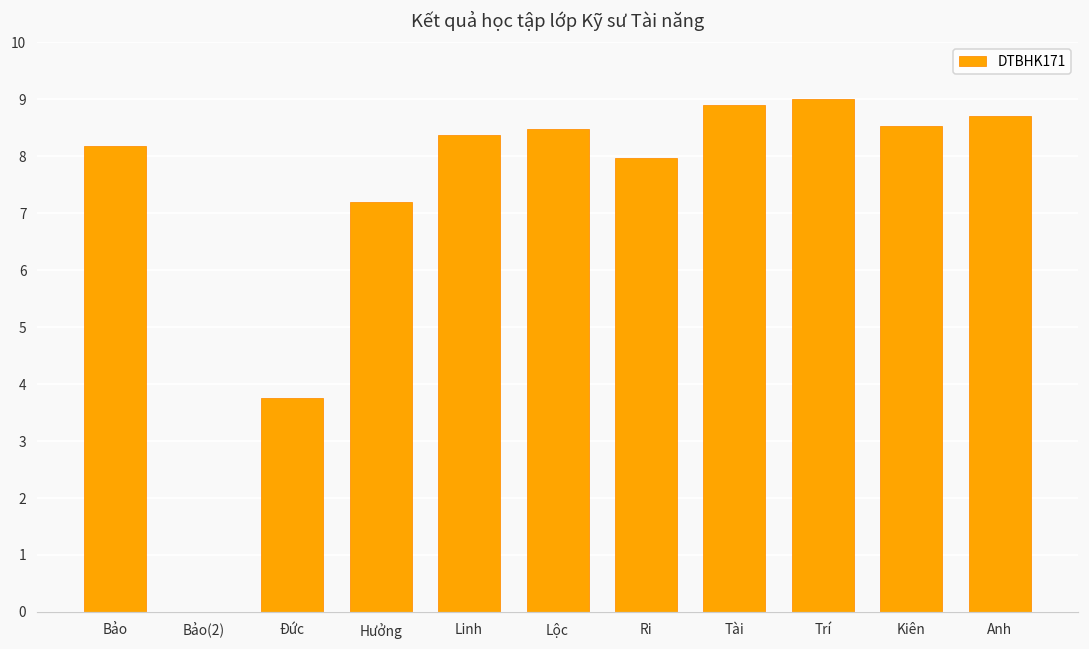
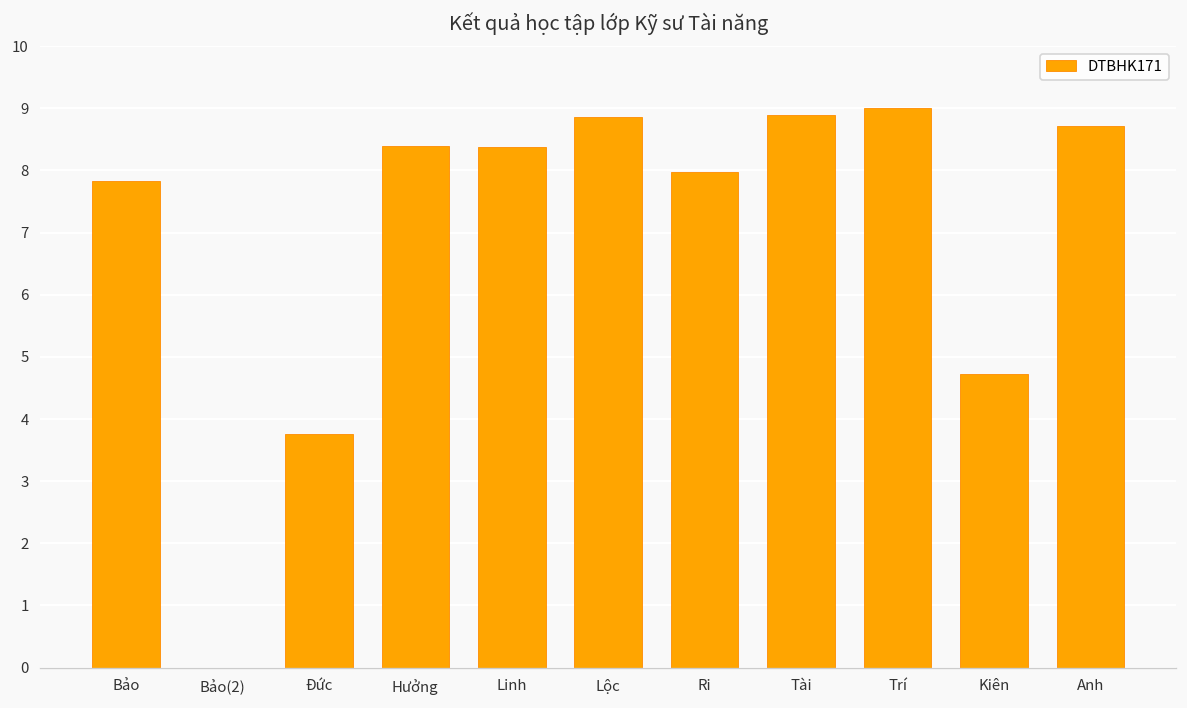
Bảo: 8.2 -> 7.8
Hưởng: 7.2 -> 8.4
Lộc: 8.5 -> 8.9
Kiên: 8.5 -> 4.7
